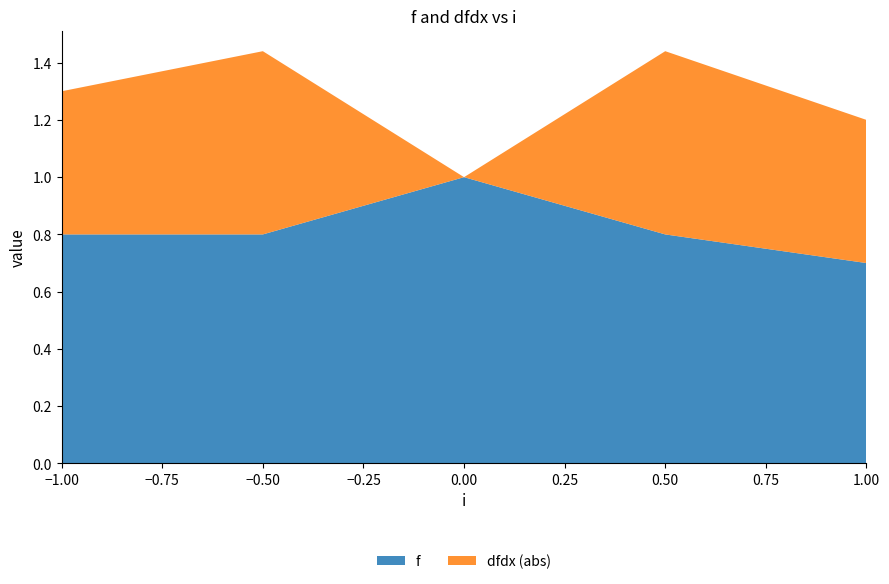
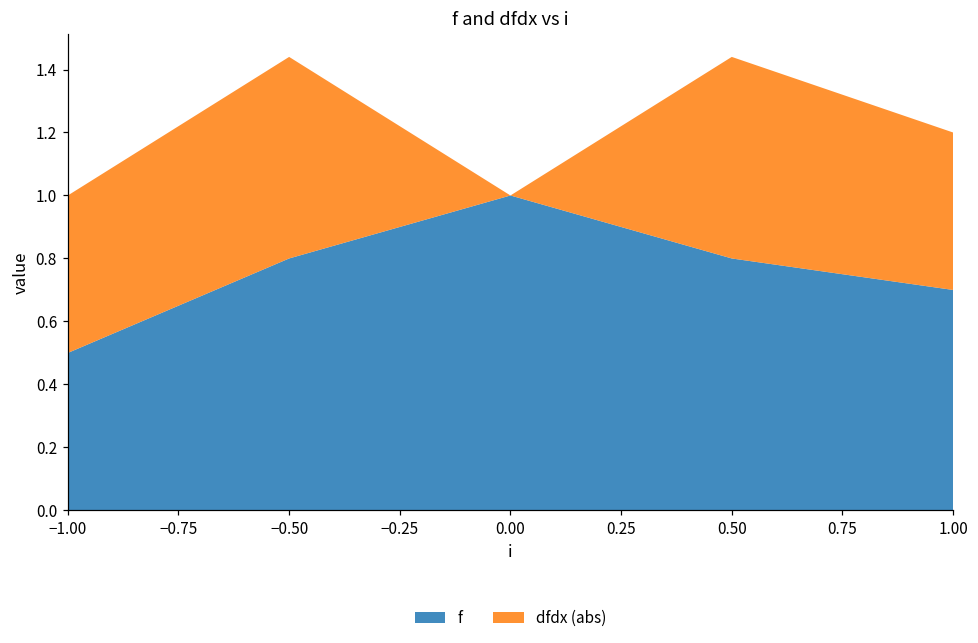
f, −1.00: 0.8 -> 0.5
